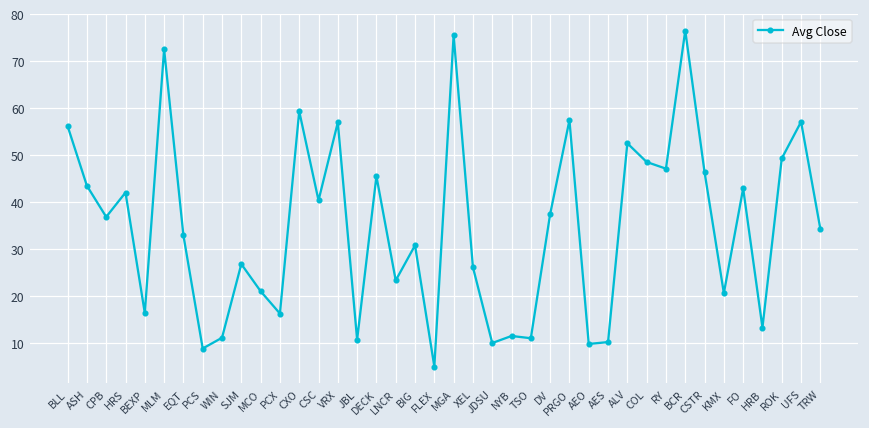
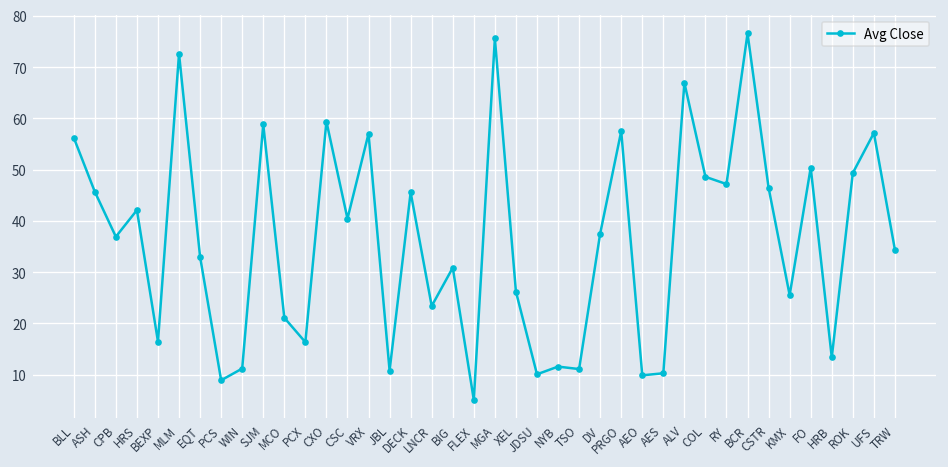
ASH: 44 -> 46
SJM: 27 -> 59
ALV: 53 -> 67
KMX: 21 -> 26
FO: 43 -> 50
